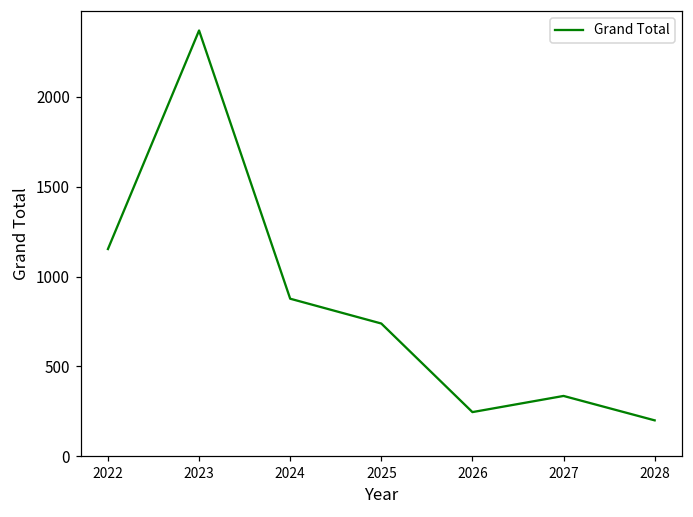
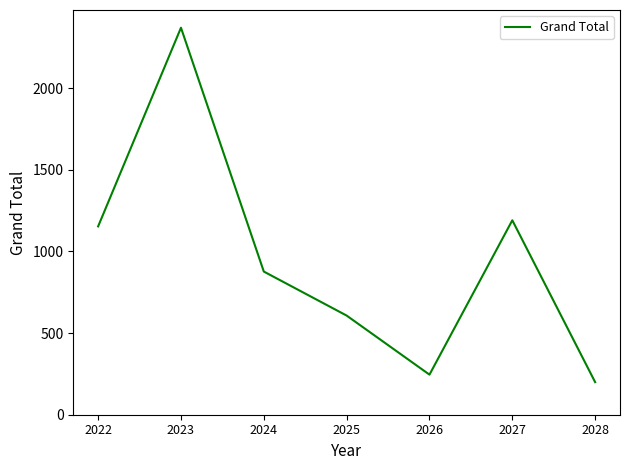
2025: 740 -> 610
2027: 340 -> 1190
